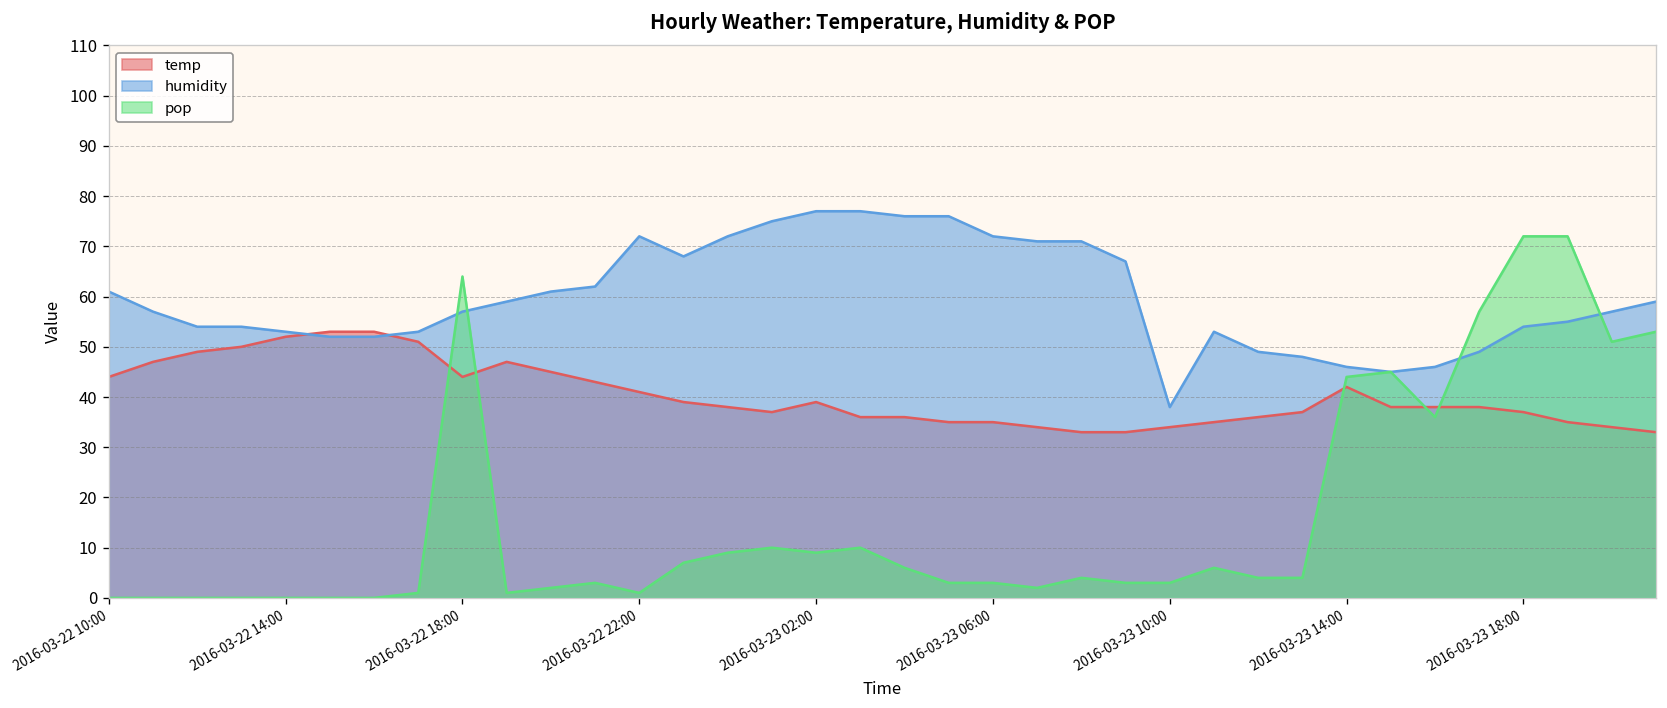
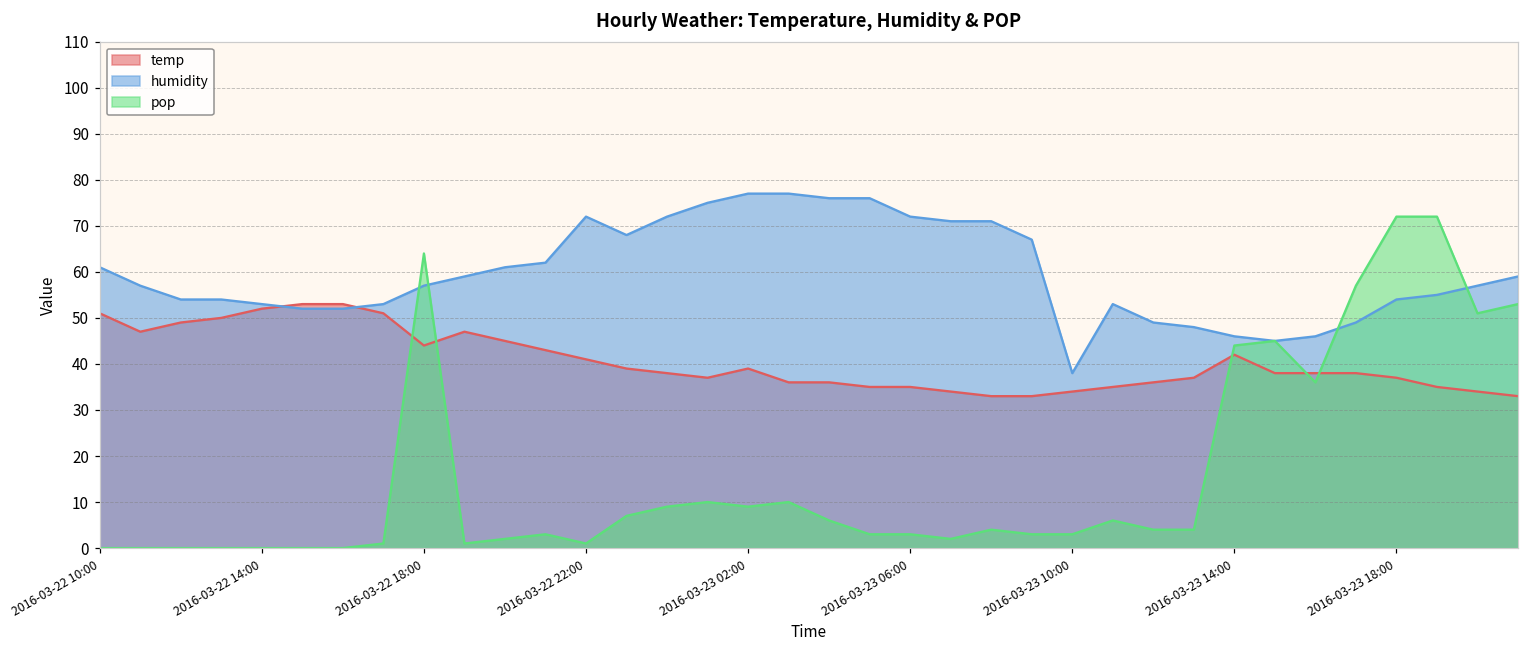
temp, 2016-03-22 10:00: 44 -> 51
